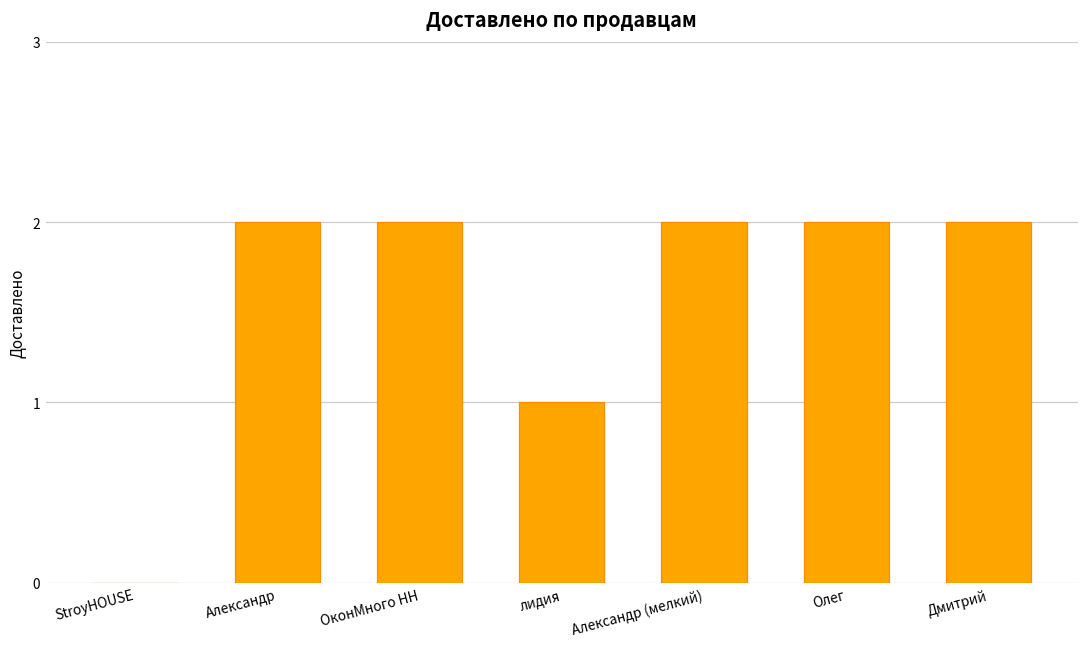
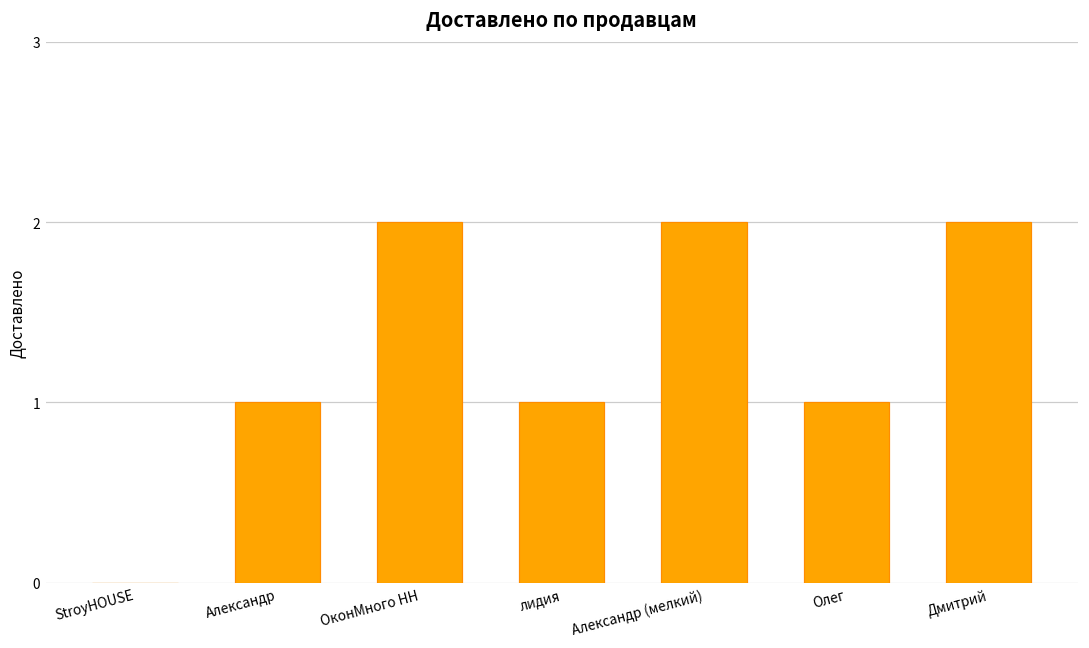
Александр: 2 -> 1
Олег: 2 -> 1
